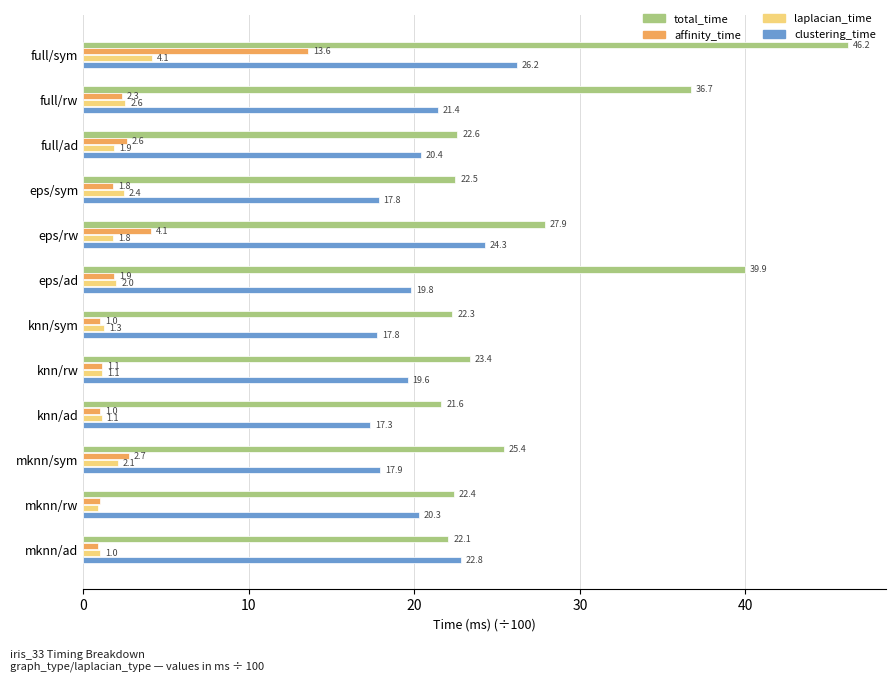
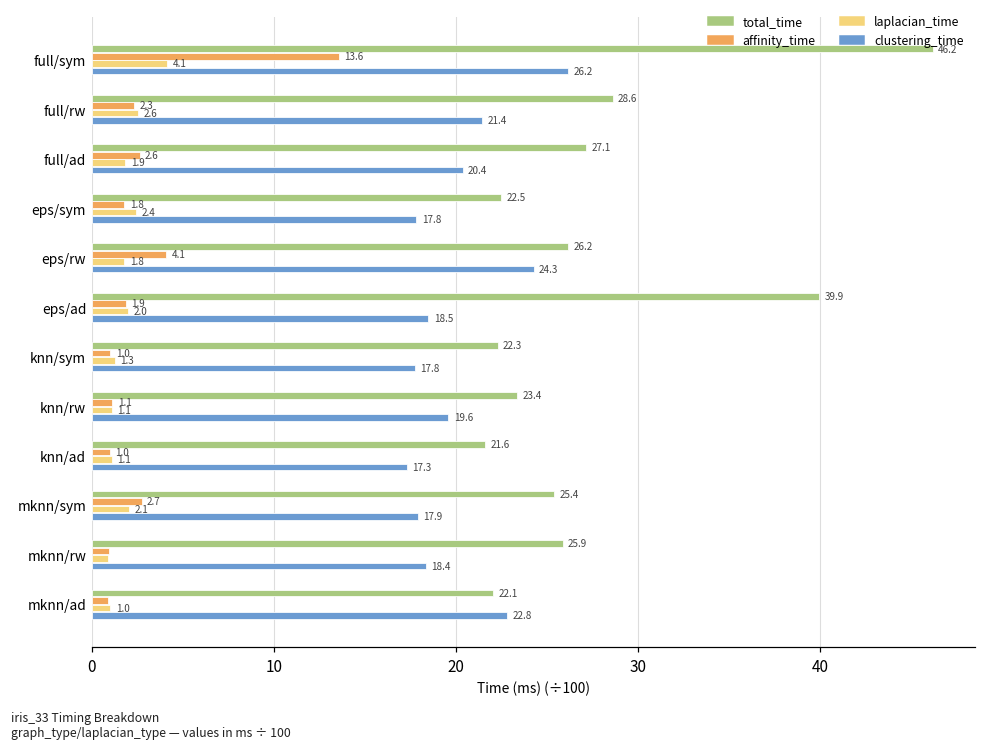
total_time, full/rw: 36.7 -> 28.6
total_time, full/ad: 22.6 -> 27.1
total_time, eps/rw: 27.9 -> 26.2
clustering_time, eps/ad: 19.8 -> 18.5
total_time, mknn/rw: 22.4 -> 25.9
clustering_time, mknn/rw: 20.3 -> 18.4
